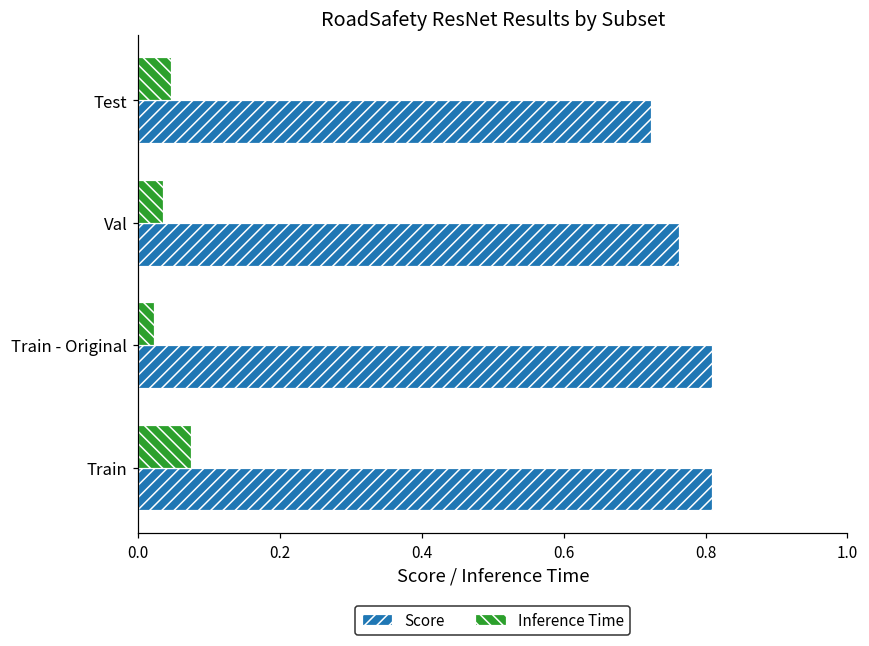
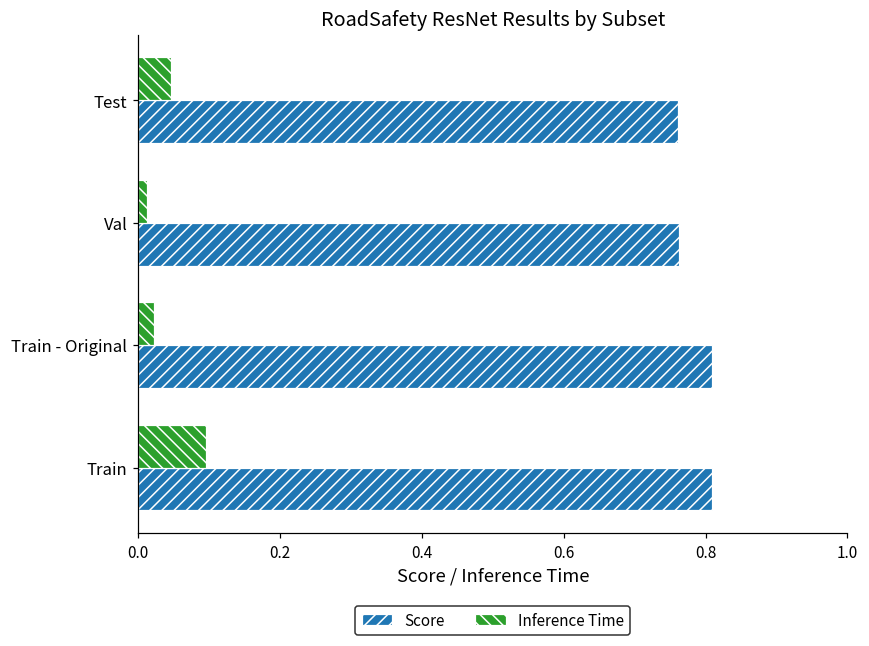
Score, Test: 0.72 -> 0.76
Inference Time, Val: 0.04 -> 0.01
Inference Time, Train: 0.07 -> 0.10
